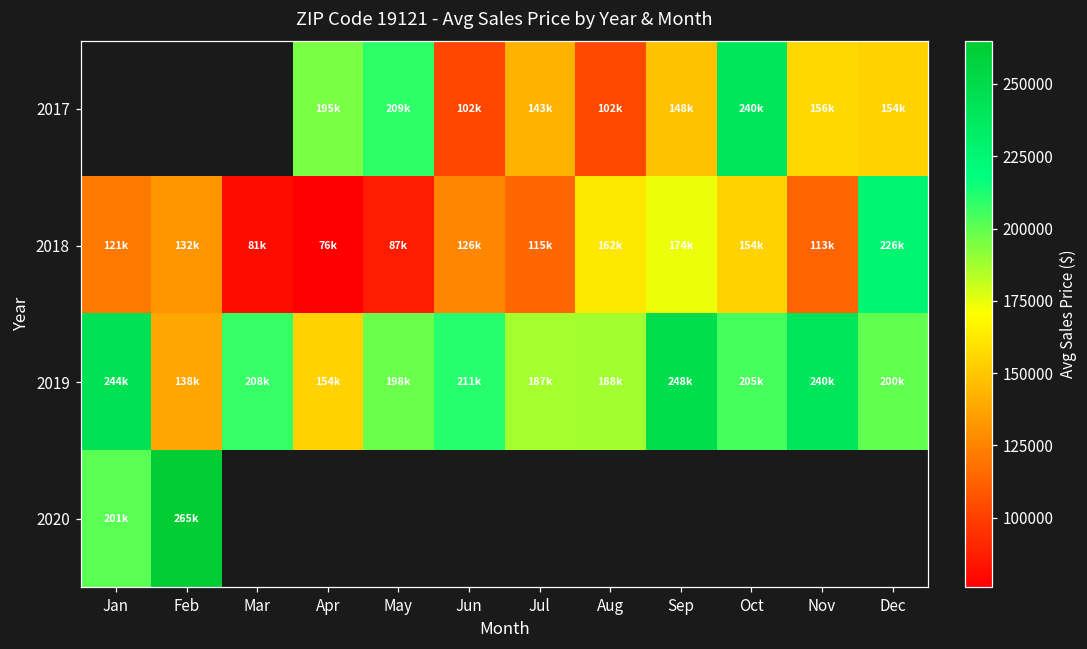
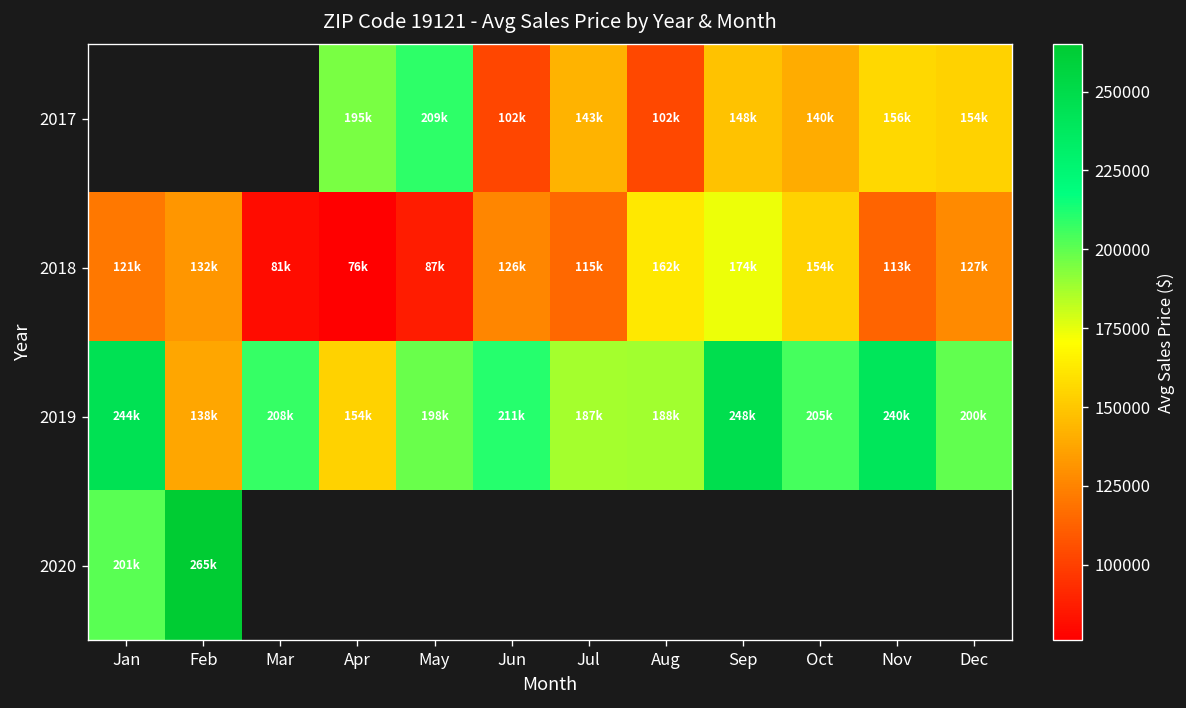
2017, Oct: 240k -> 140k
2018, Dec: 226k -> 127k
